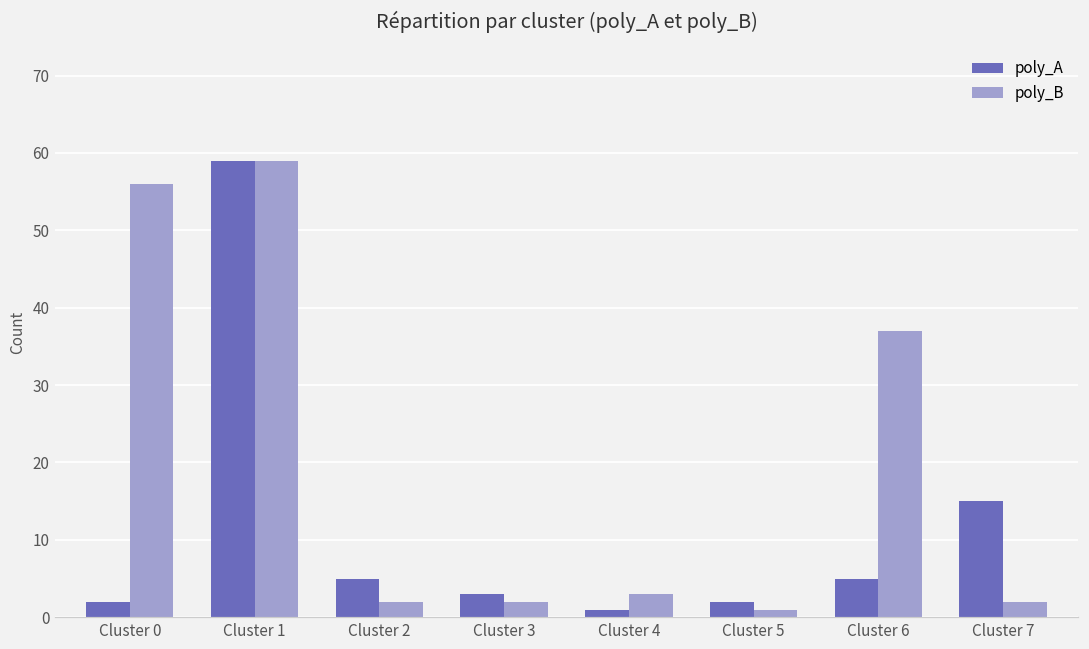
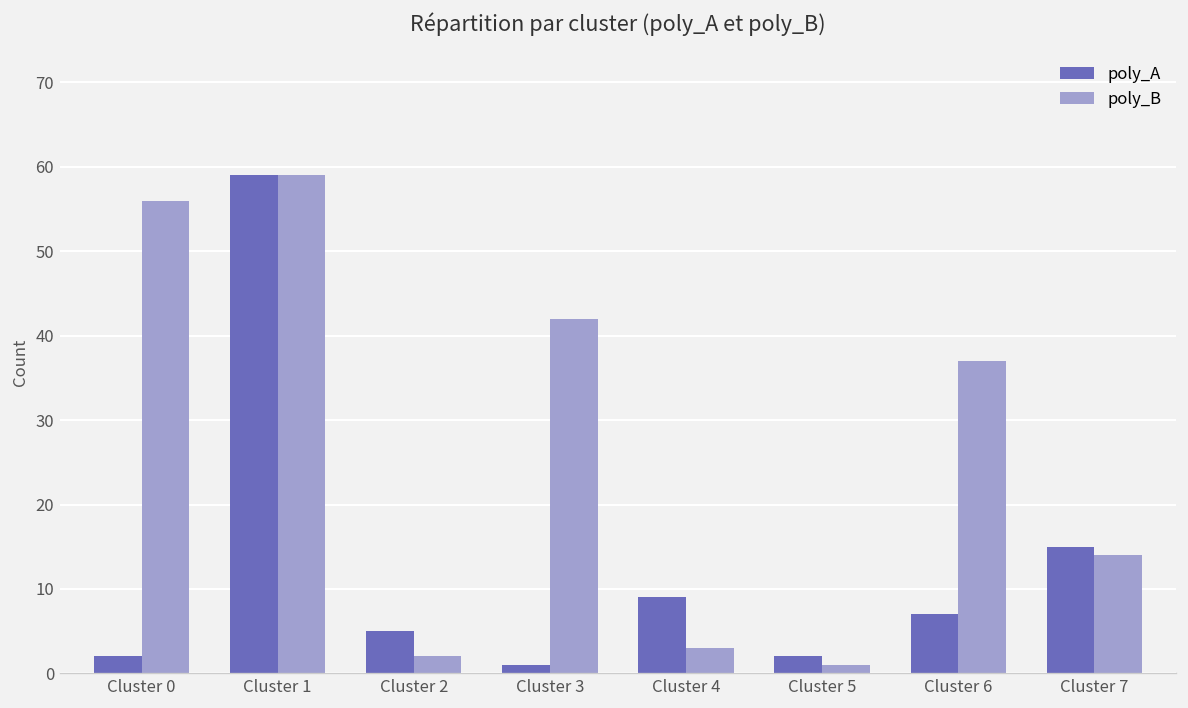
poly_A, Cluster 3: 3 -> 1
poly_B, Cluster 3: 2 -> 42
poly_A, Cluster 4: 1 -> 9
poly_A, Cluster 6: 5 -> 7
poly_B, Cluster 7: 2 -> 14
